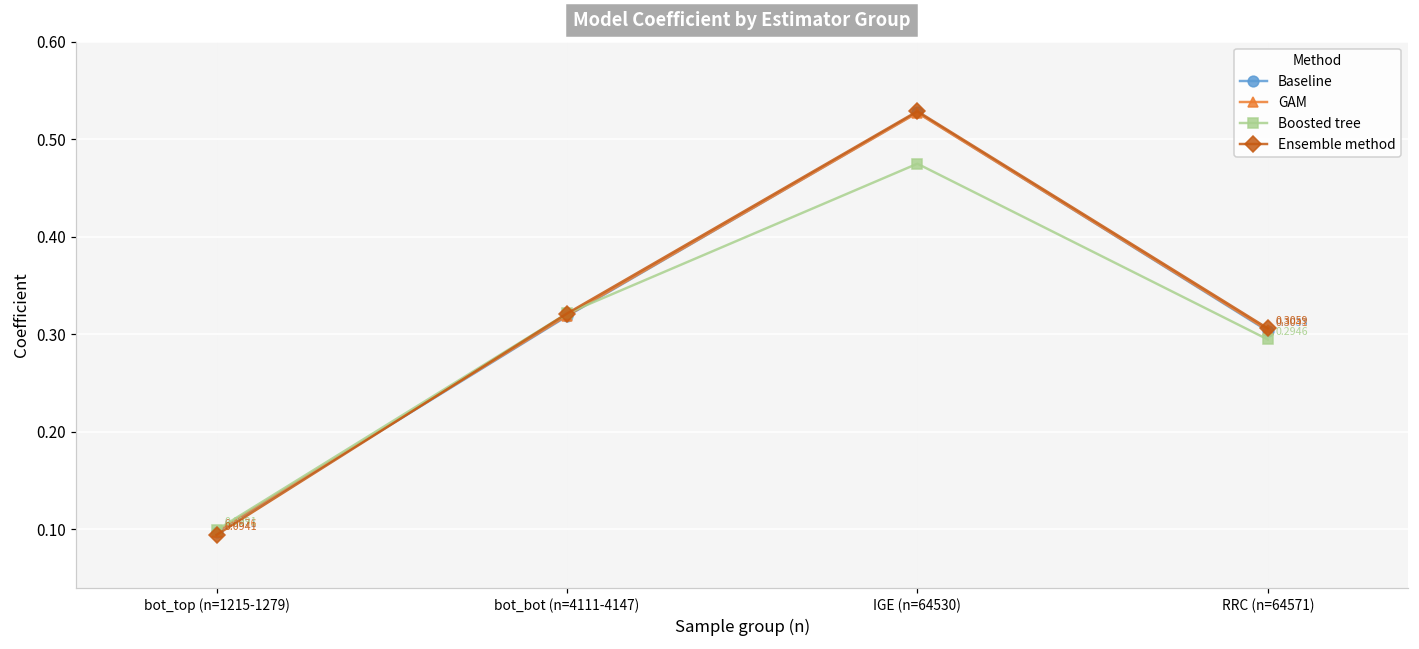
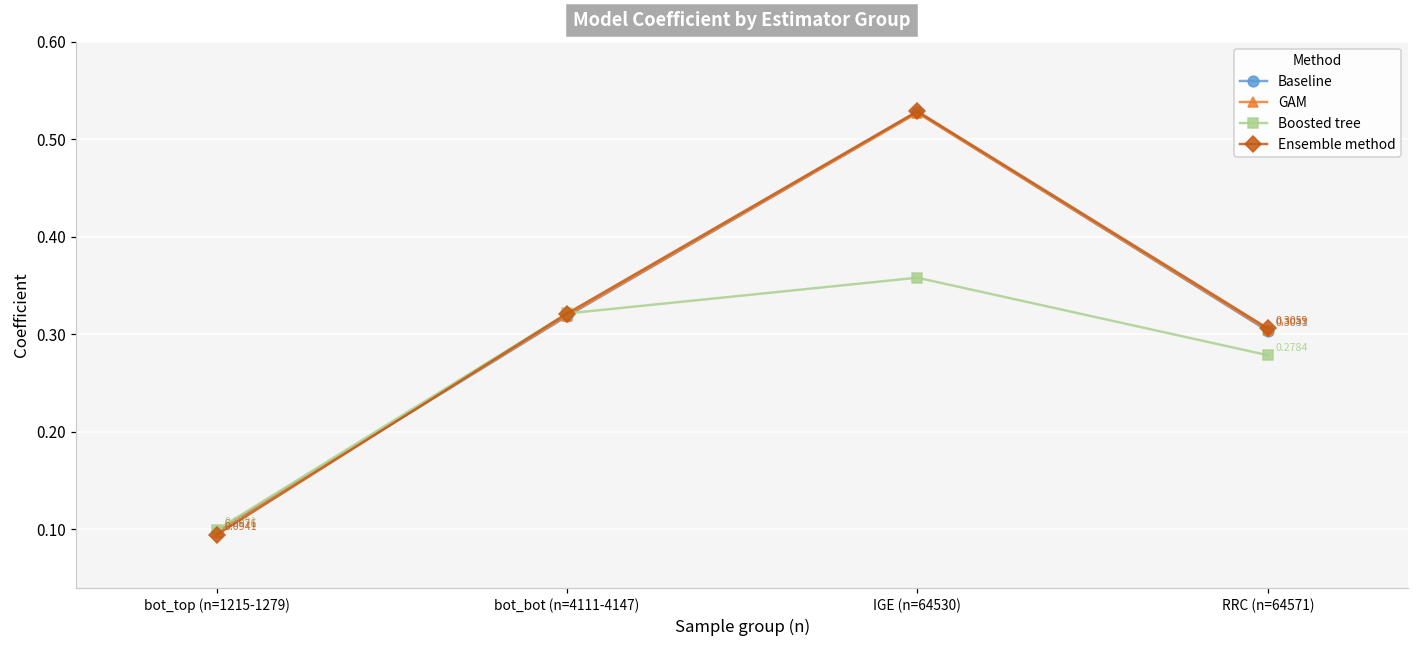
Boosted tree, IGE (n=64530): 0.47 -> 0.36
Boosted tree, RRC (n=64571): 0.2946 -> 0.2784
